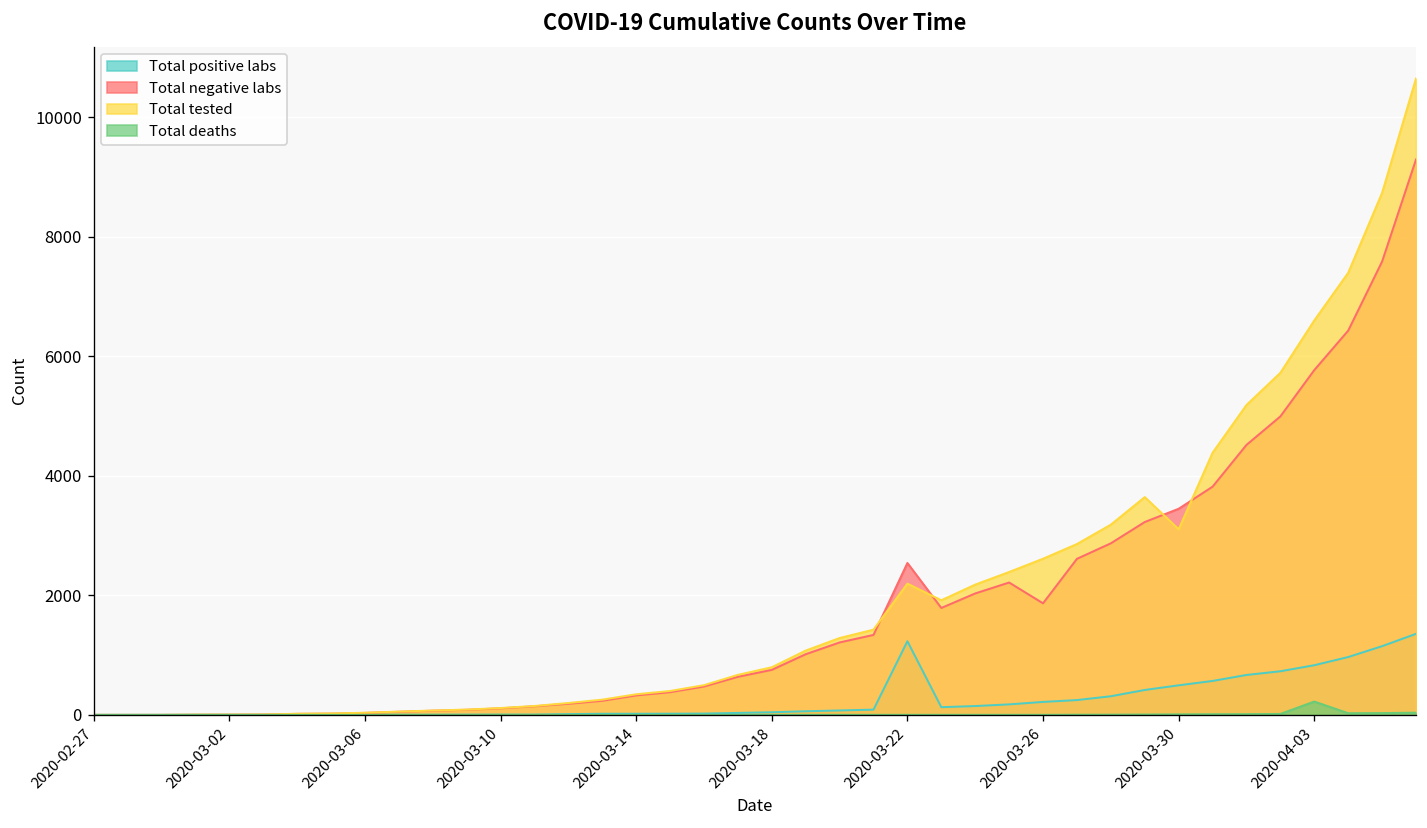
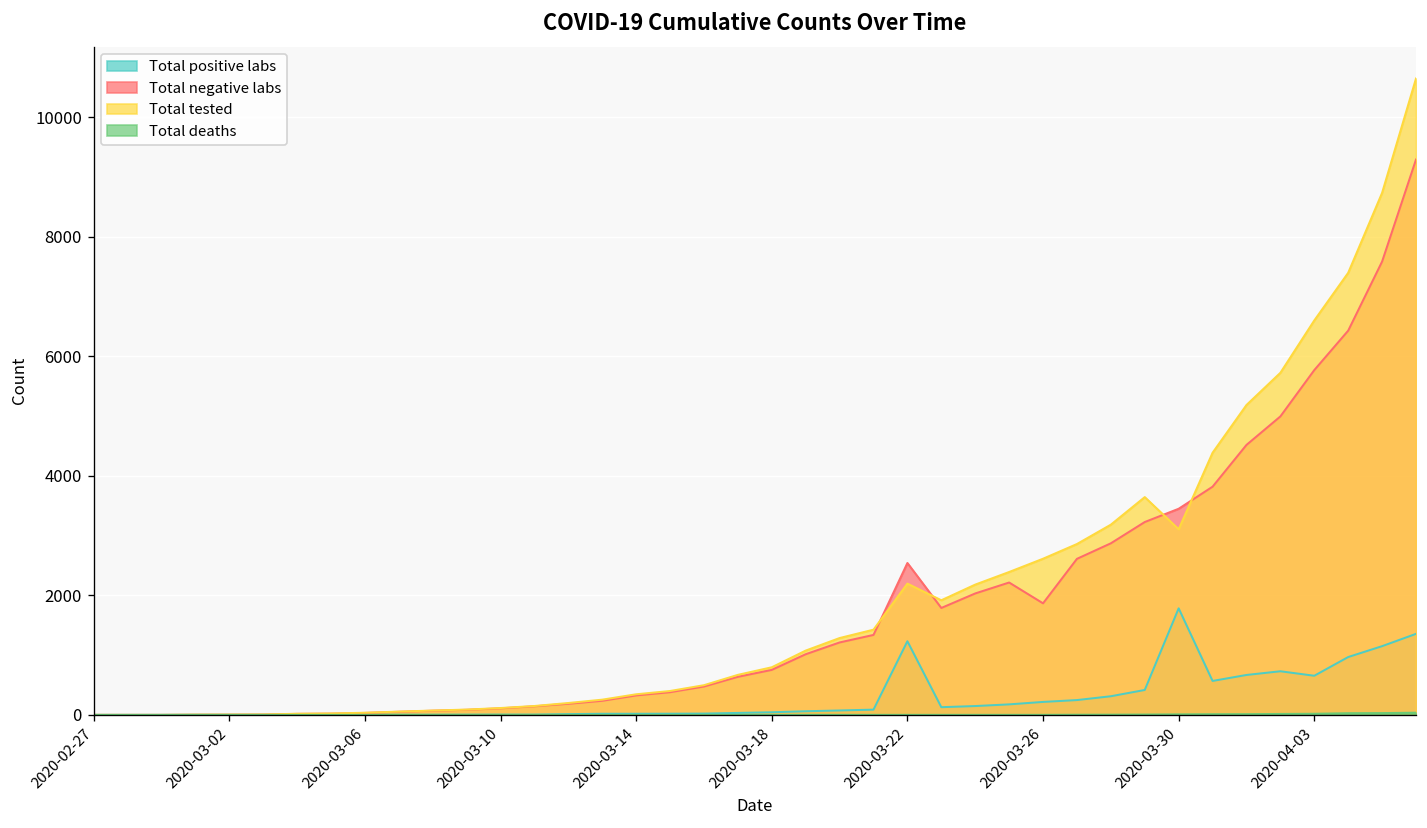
Total positive labs, 2020-03-30: 500 -> 1800
Total positive labs, 2020-04-03: 800 -> 700
Total deaths, 2020-04-03: 200 -> 0
